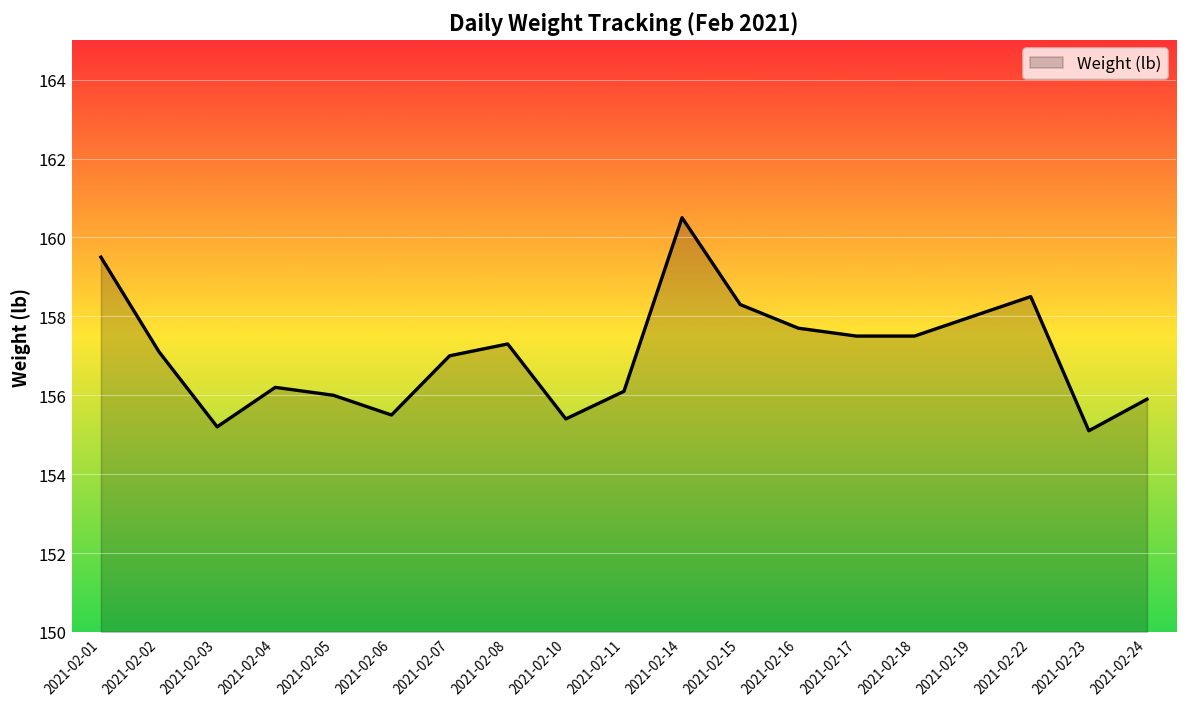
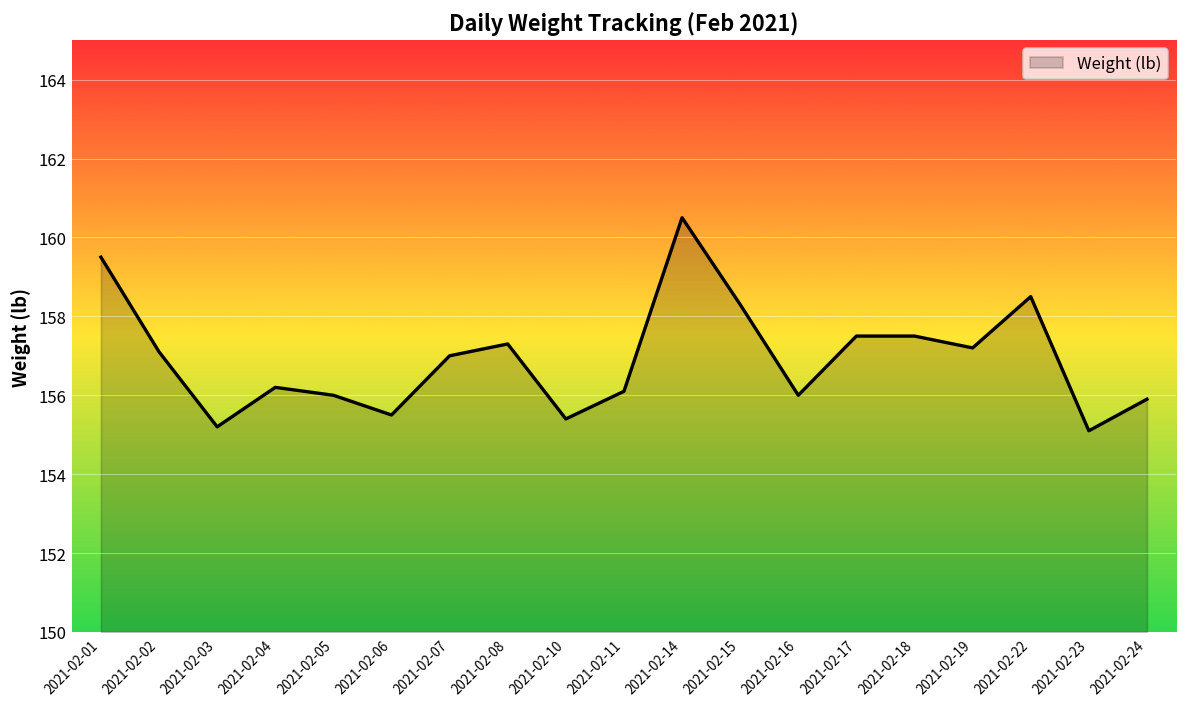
2021-02-16: 157.7 -> 156.0
2021-02-19: 158.0 -> 157.2
